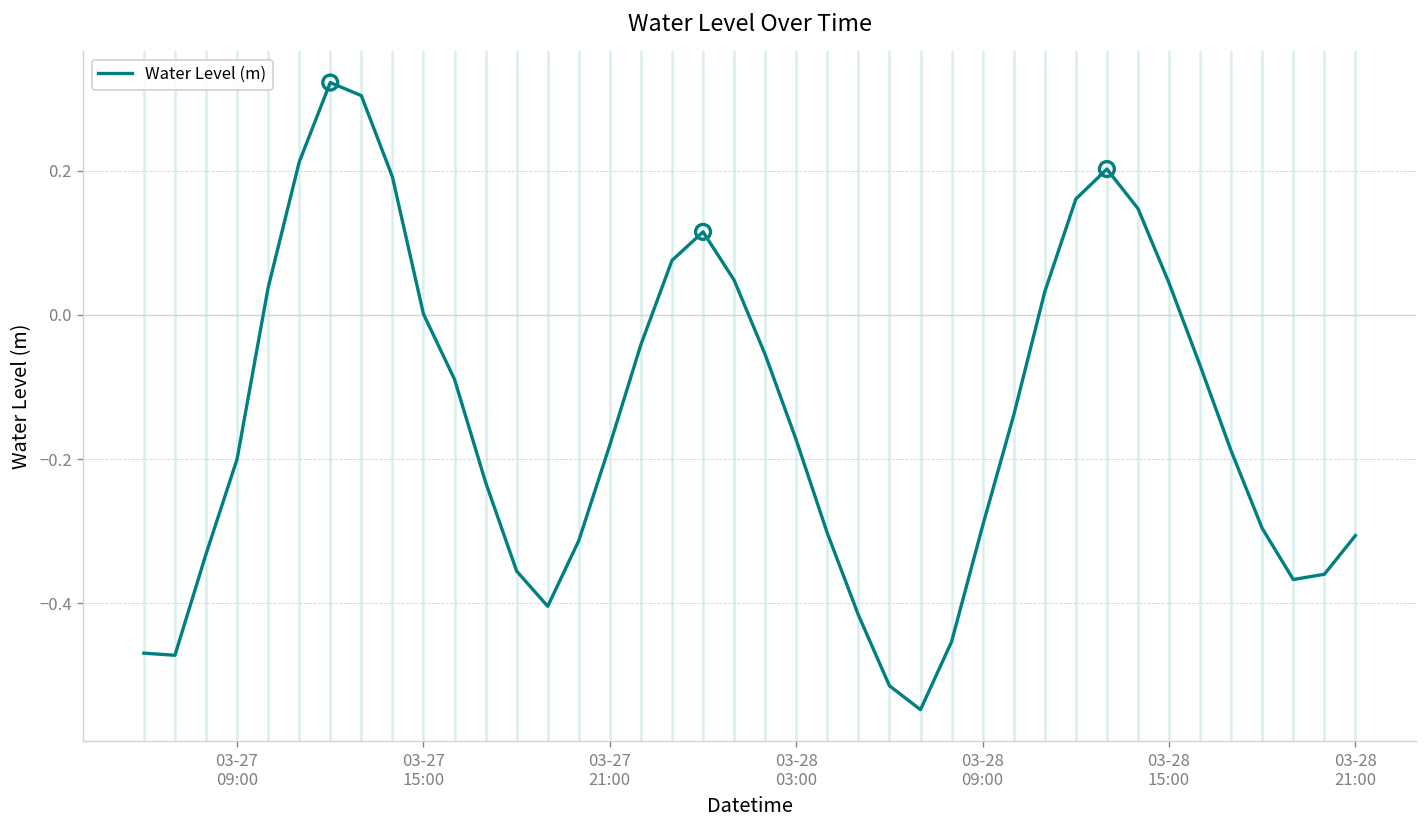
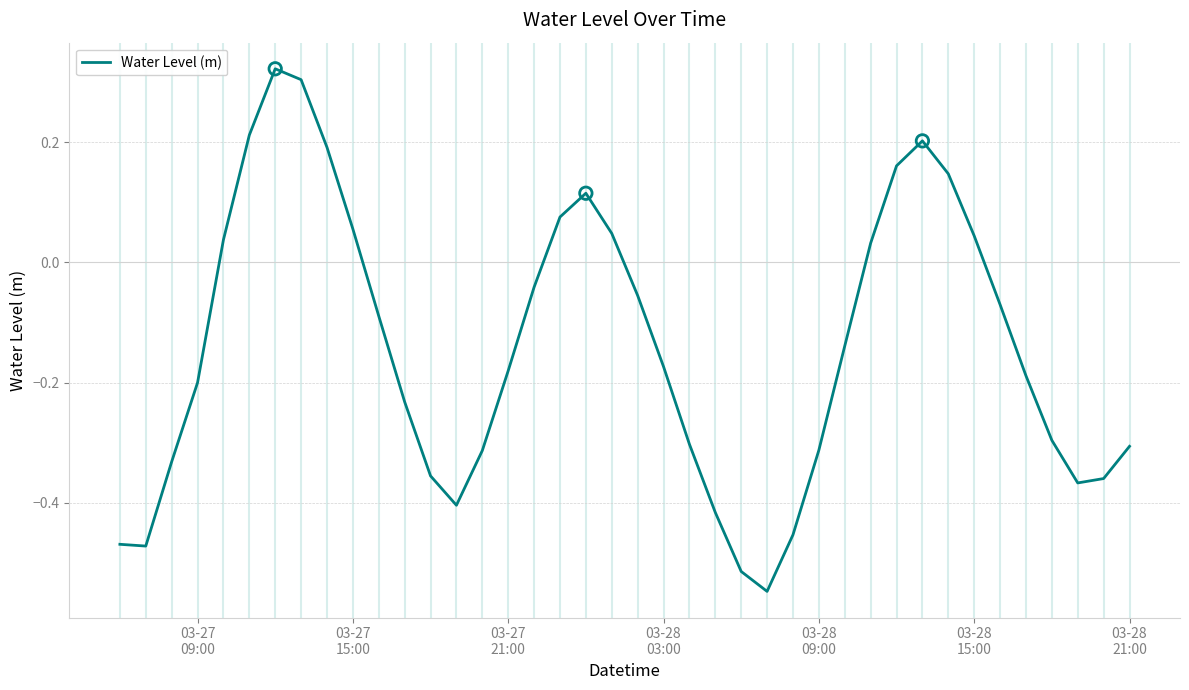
Water Level (m), 03-27 15:00: 0.00 -> 0.06
Water Level (m), 03-28 09:00: -0.29 -> -0.31
